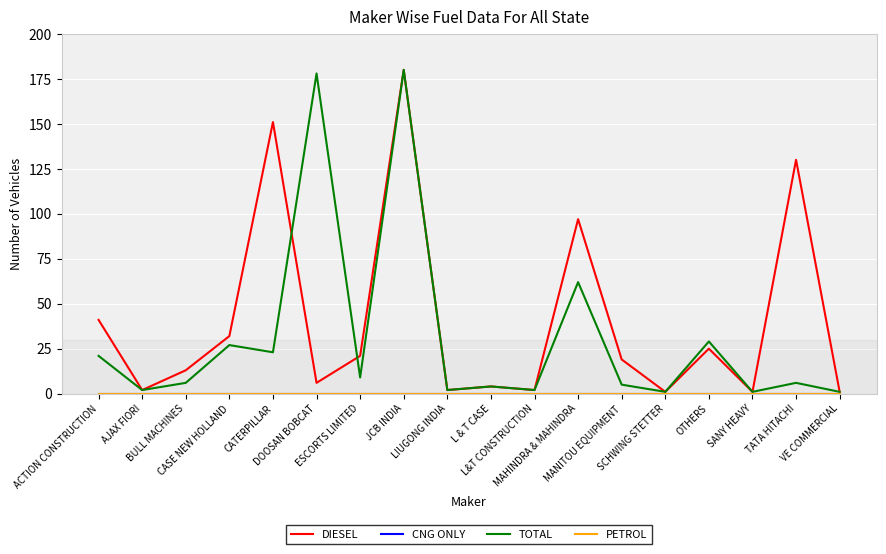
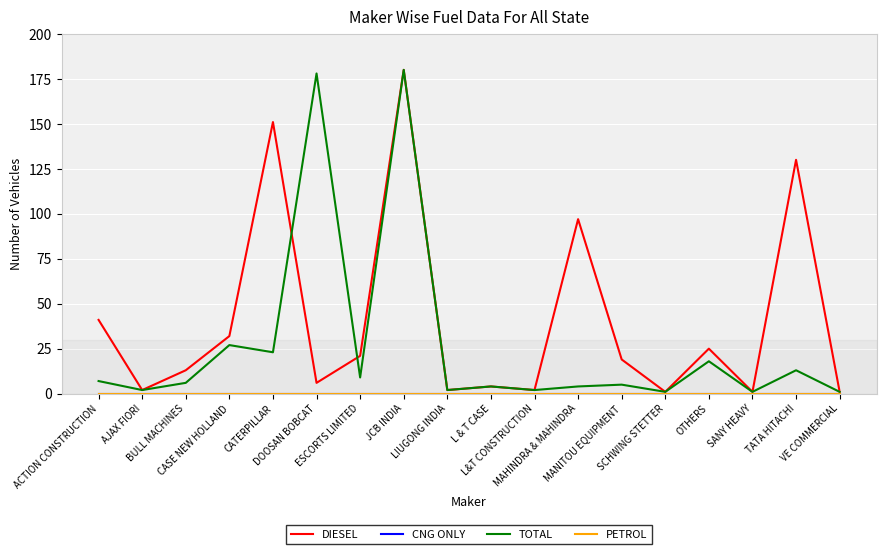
TOTAL, ACTION CONSTRUCTION: 21 -> 7
TOTAL, MAHINDRA & MAHINDRA: 62 -> 4
TOTAL, OTHERS: 29 -> 18
TOTAL, TATA HITACHI: 6 -> 13
